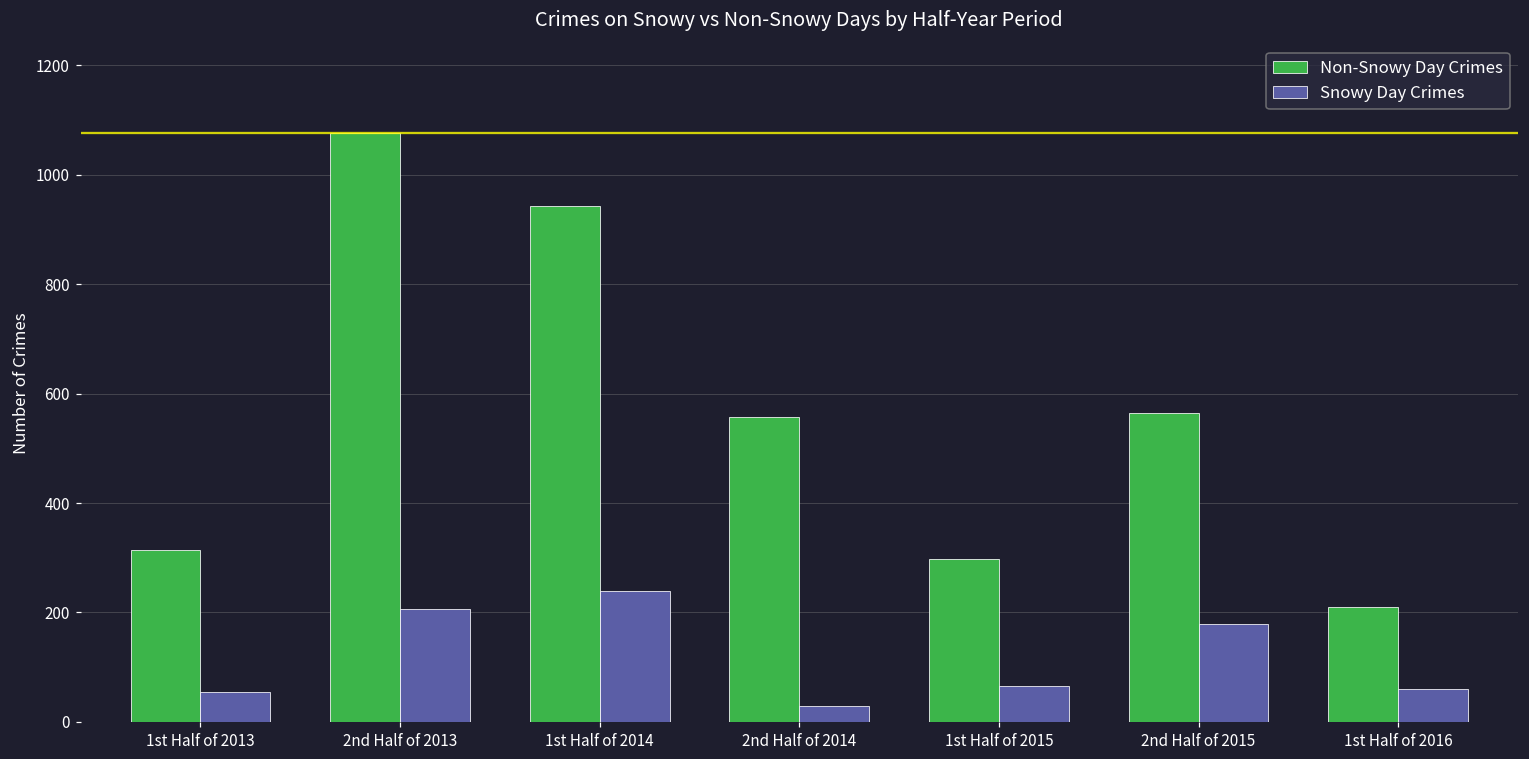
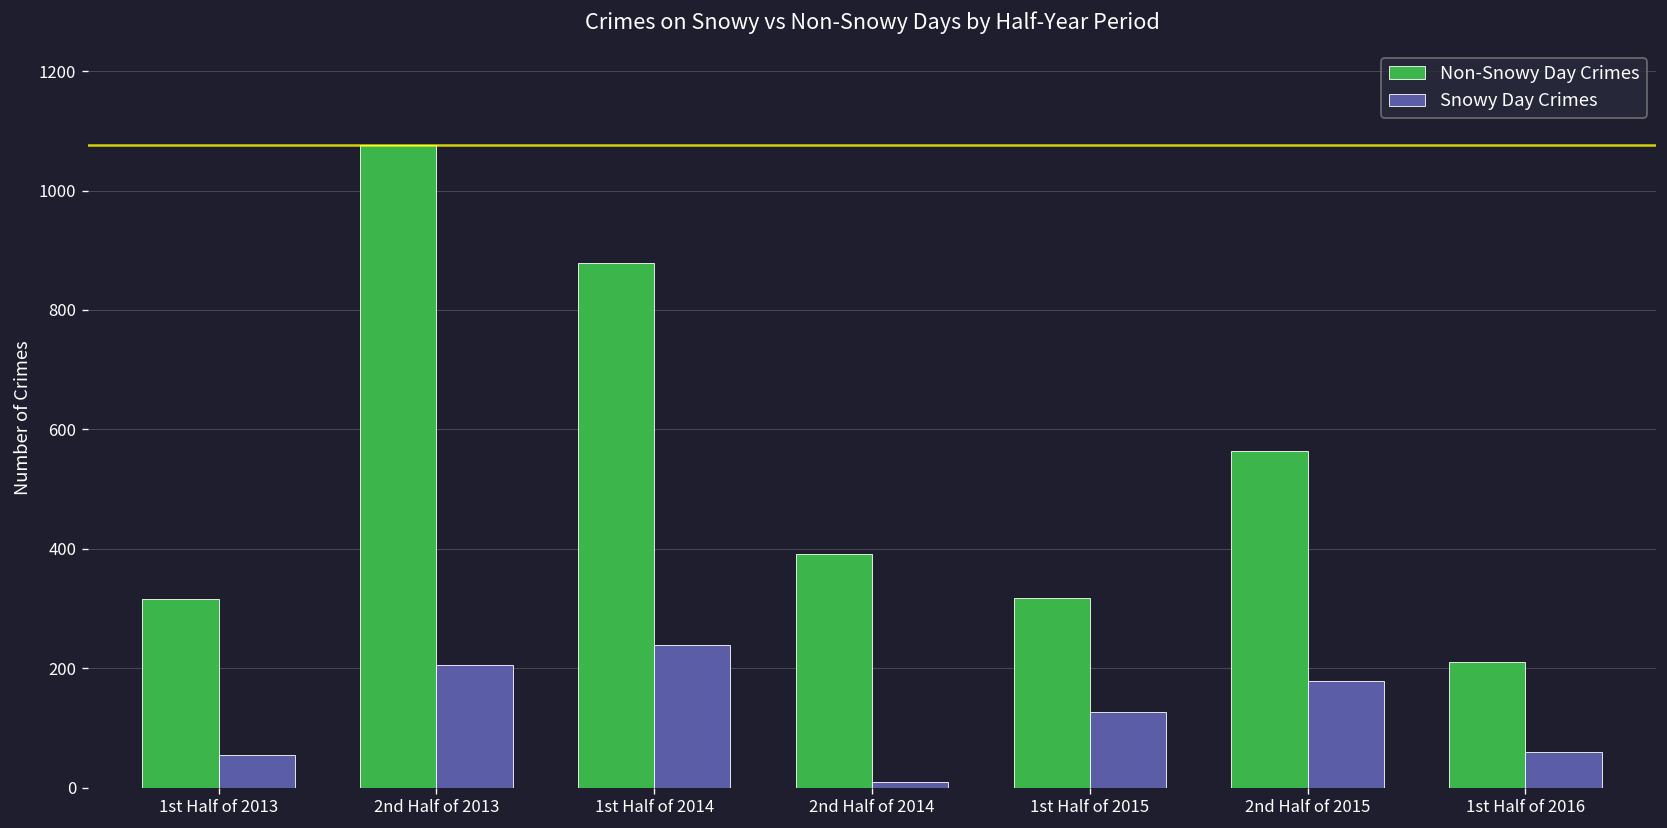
Non-Snowy Day Crimes, 1st Half of 2014: 940 -> 880
Non-Snowy Day Crimes, 2nd Half of 2014: 560 -> 390
Snowy Day Crimes, 2nd Half of 2014: 30 -> 10
Non-Snowy Day Crimes, 1st Half of 2015: 300 -> 320
Snowy Day Crimes, 1st Half of 2015: 70 -> 130
